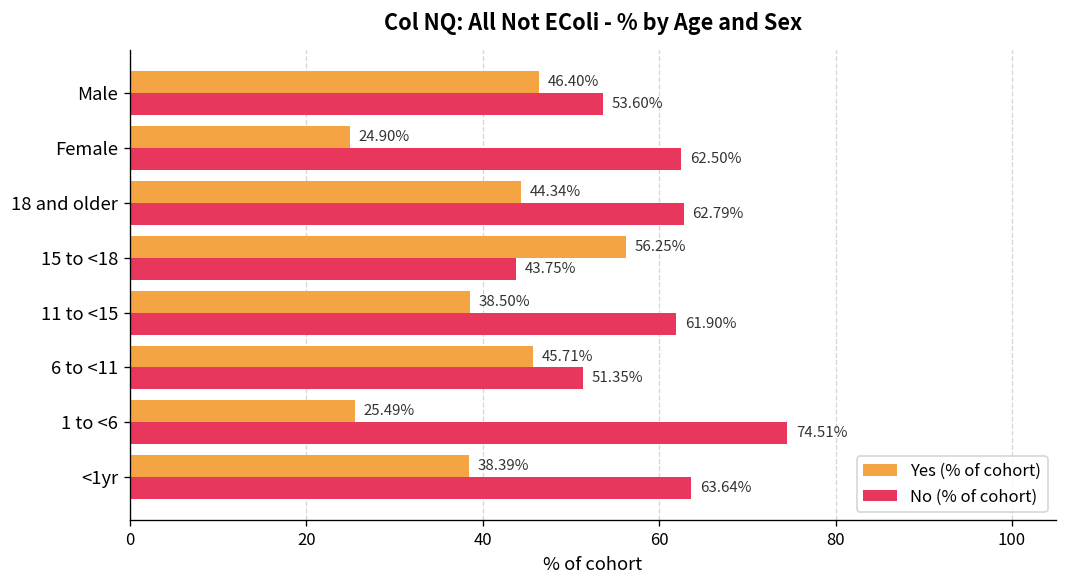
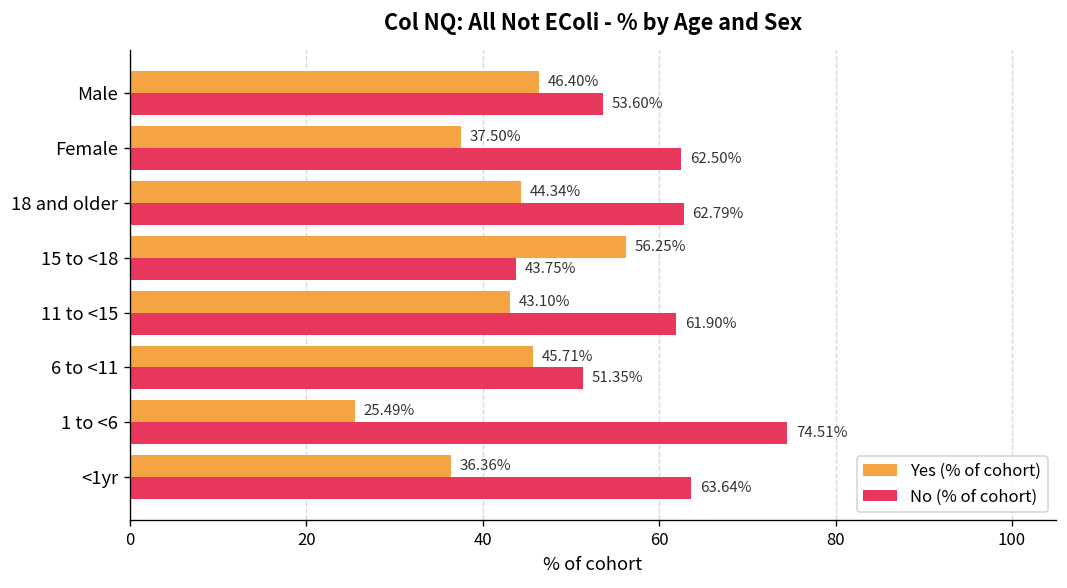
Yes (% of cohort), Female: 24.90% -> 37.50%
Yes (% of cohort), 11 to <15: 38.50% -> 43.10%
Yes (% of cohort), <1yr: 38.39% -> 36.36%
